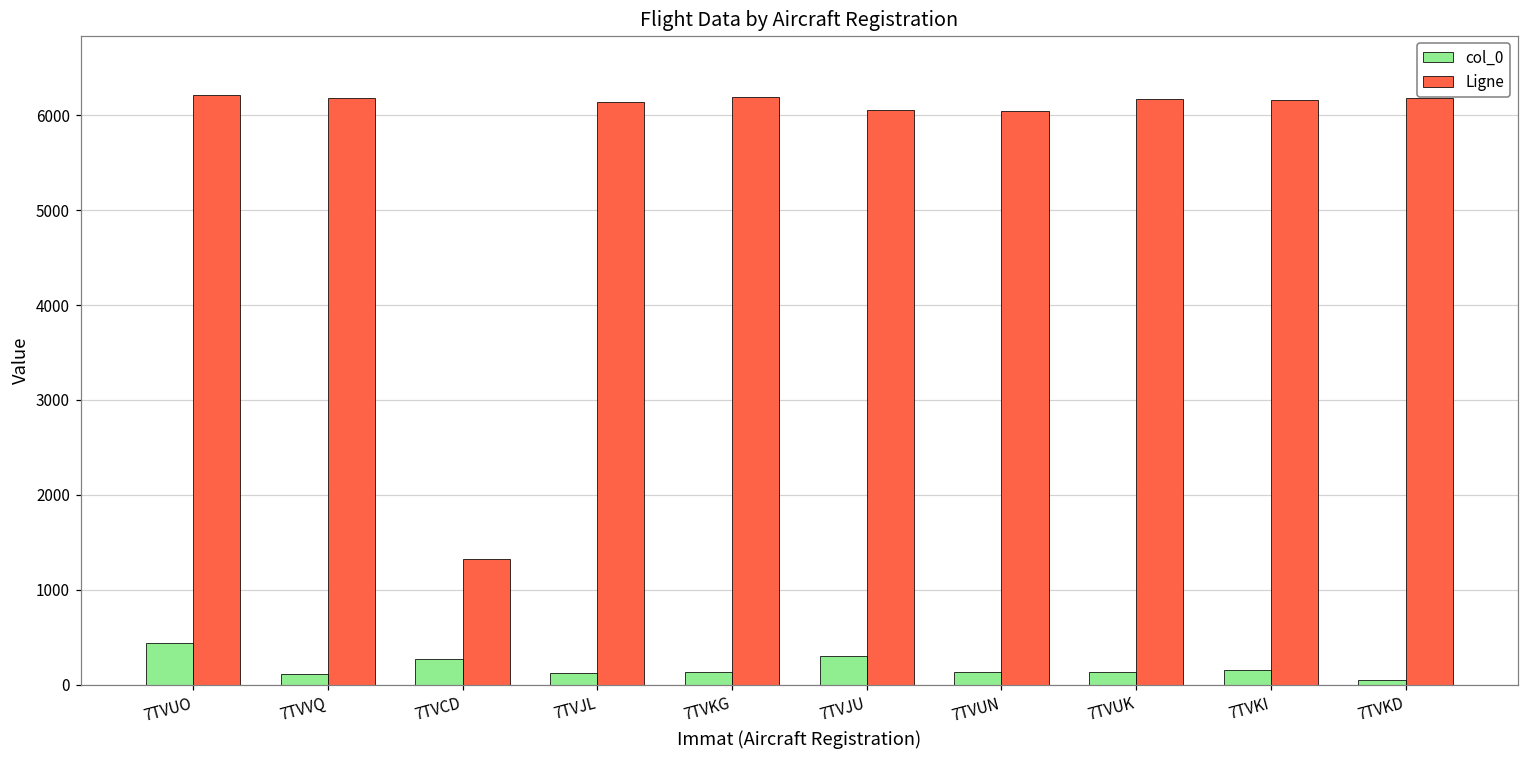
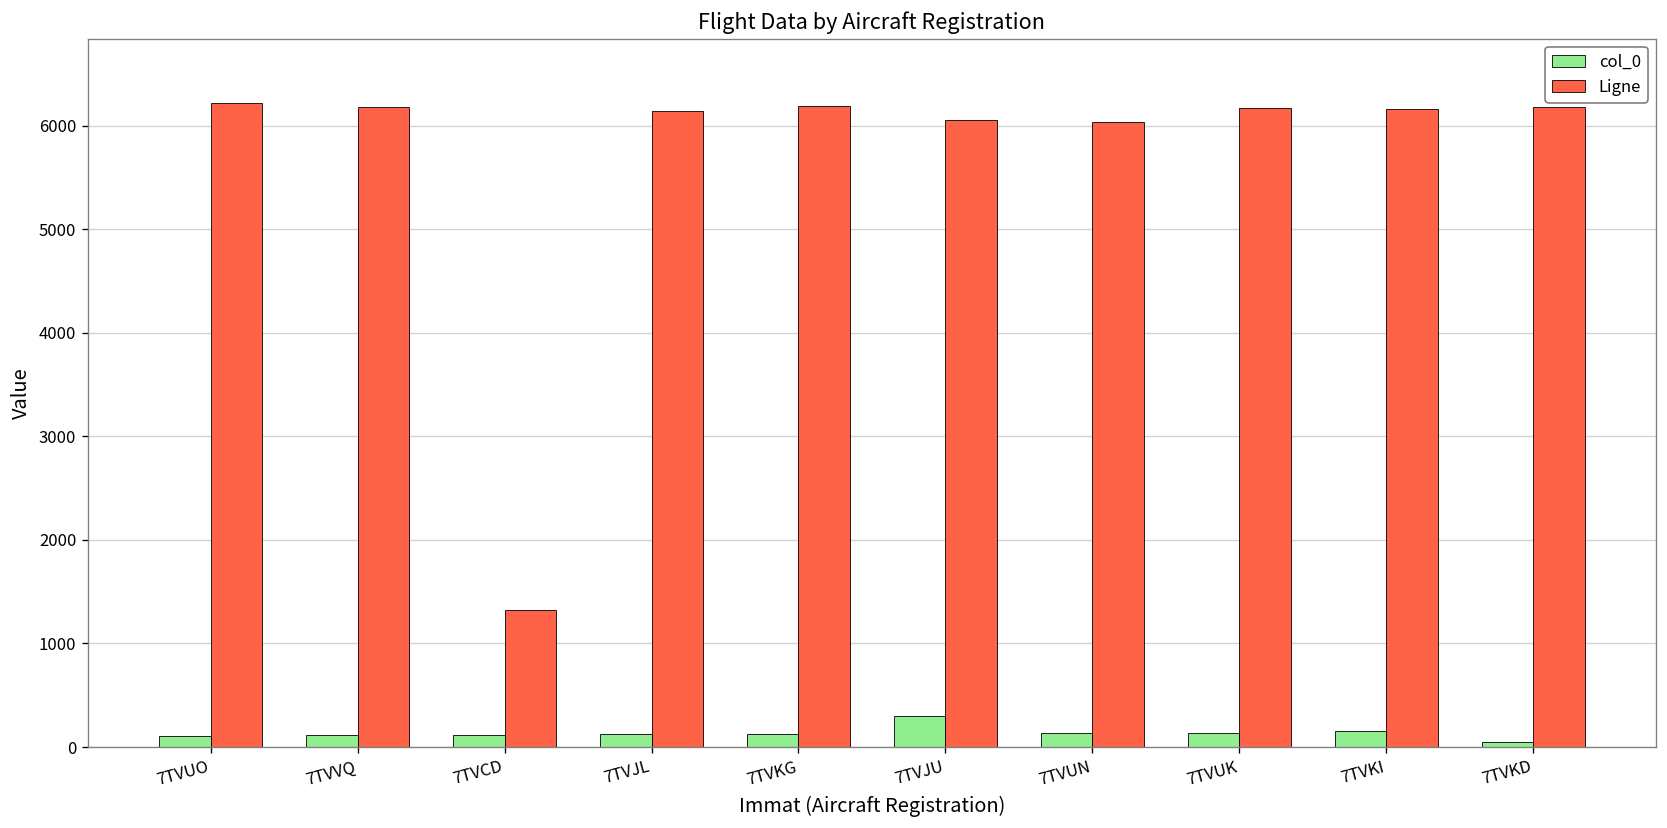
col_0, 7TVUO: 400 -> 100
col_0, 7TVCD: 300 -> 100
